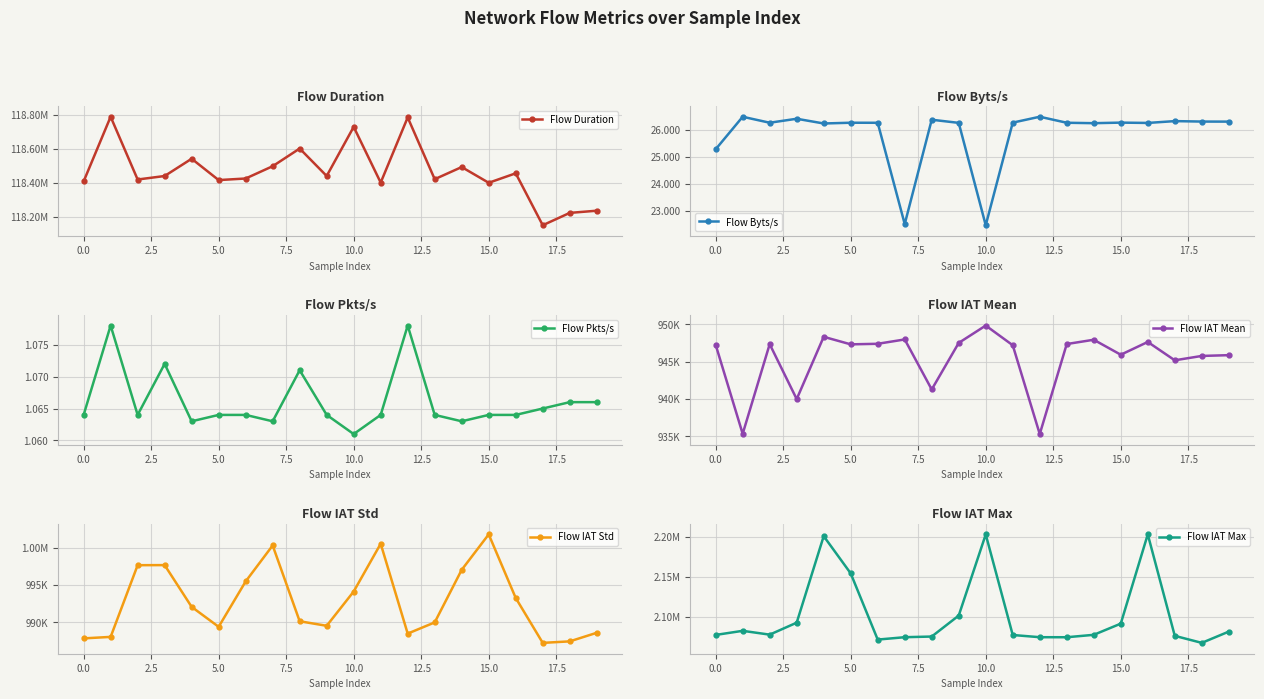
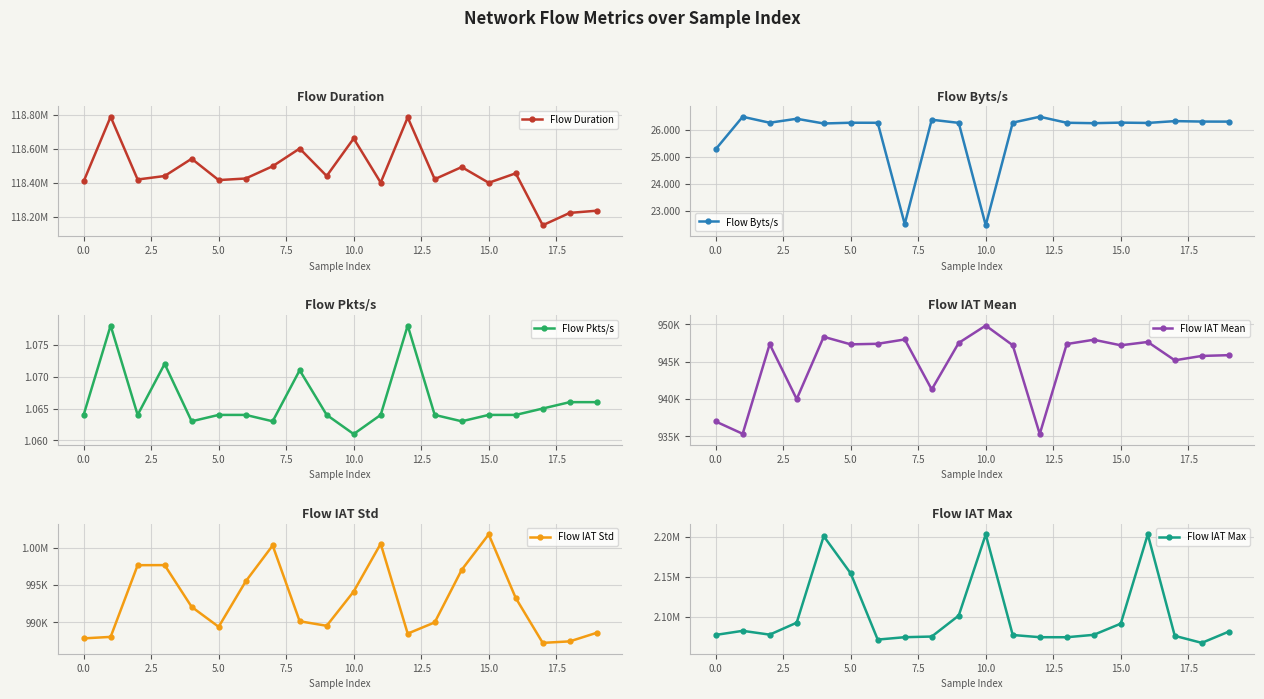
Flow Duration, 10.0: 118730000 -> 118660000
Flow IAT Mean, 0.0: 947000 -> 937000
Flow IAT Mean, 15.0: 946000 -> 947000
